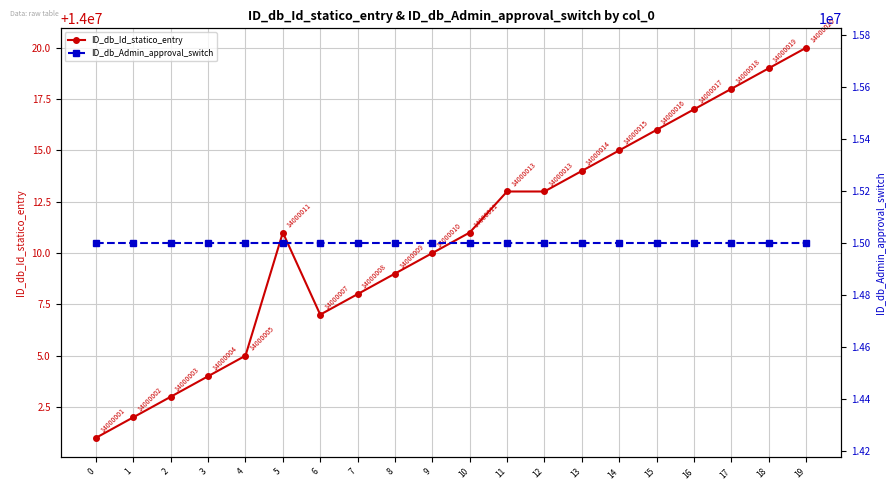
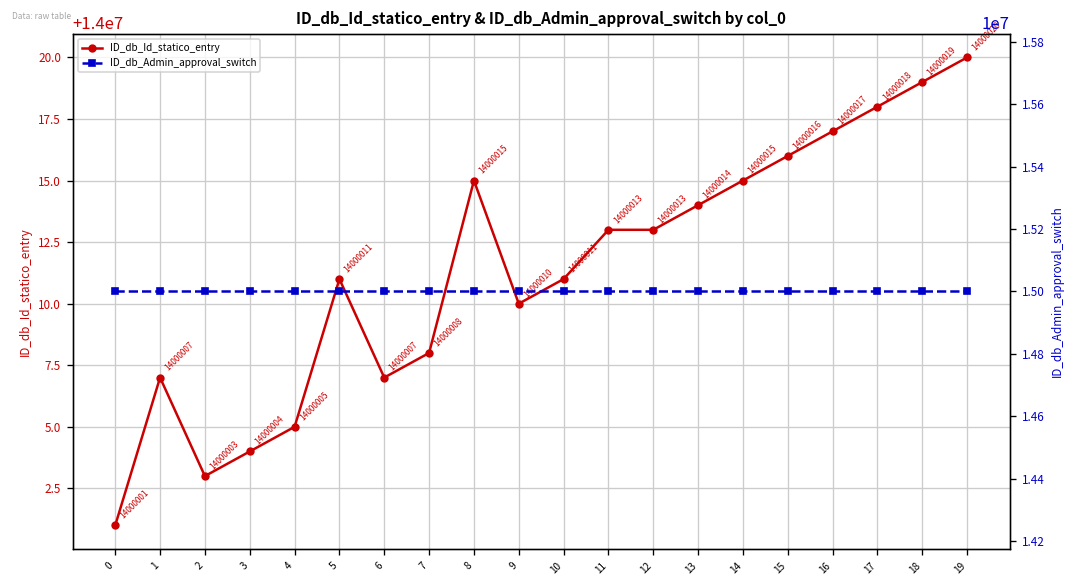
ID_db_Id_statico_entry, 1: 14000002 -> 14000007
ID_db_Id_statico_entry, 8: 14000009 -> 14000015
